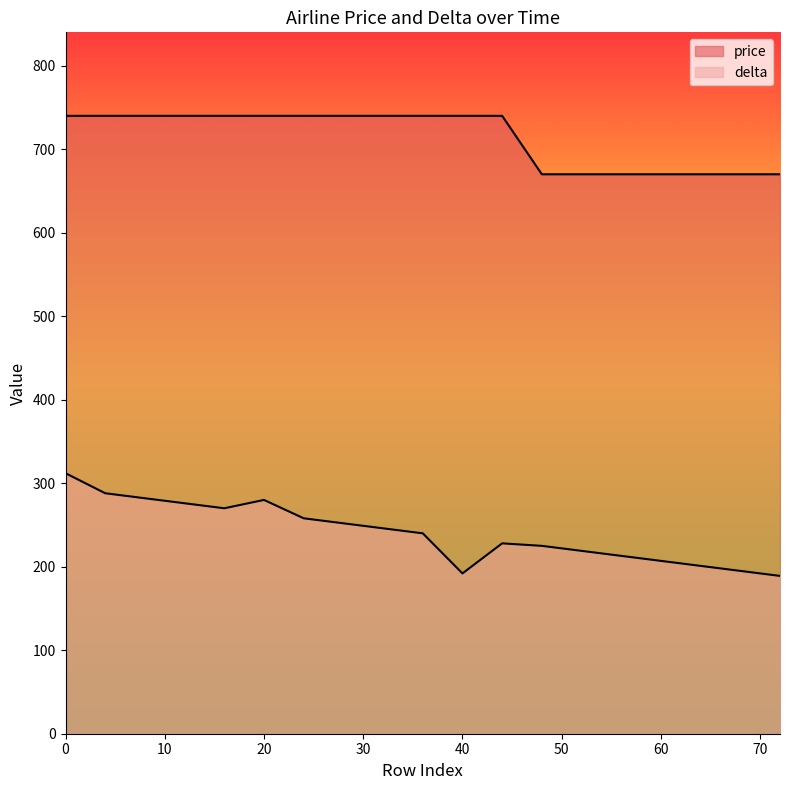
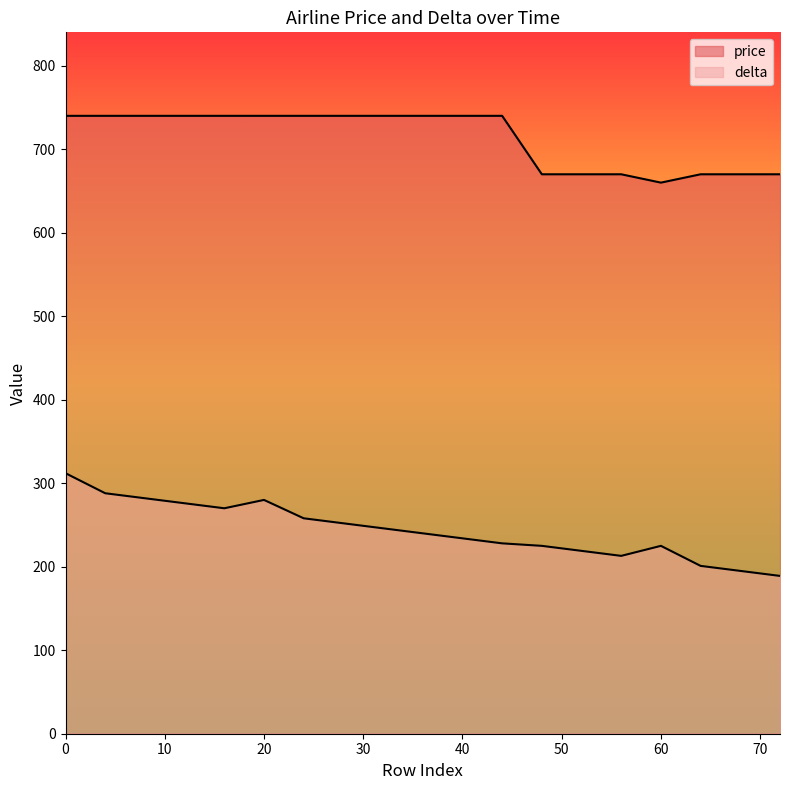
delta, 40: 190 -> 230
price, 60: 670 -> 660
delta, 60: 210 -> 230
